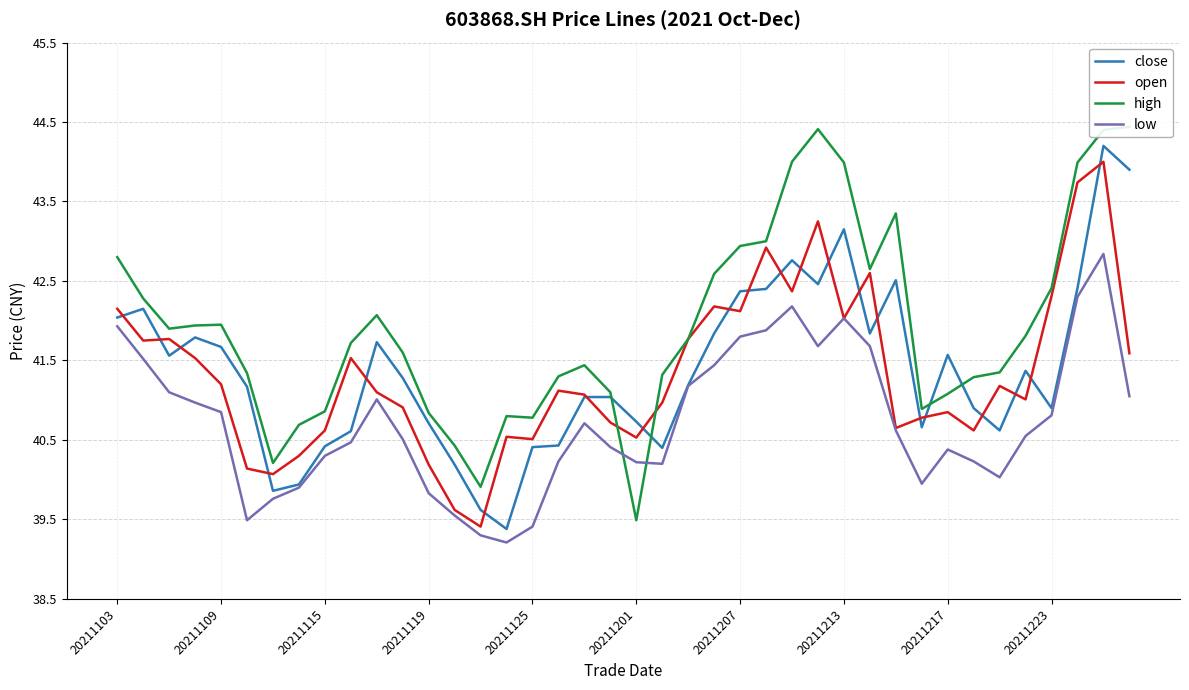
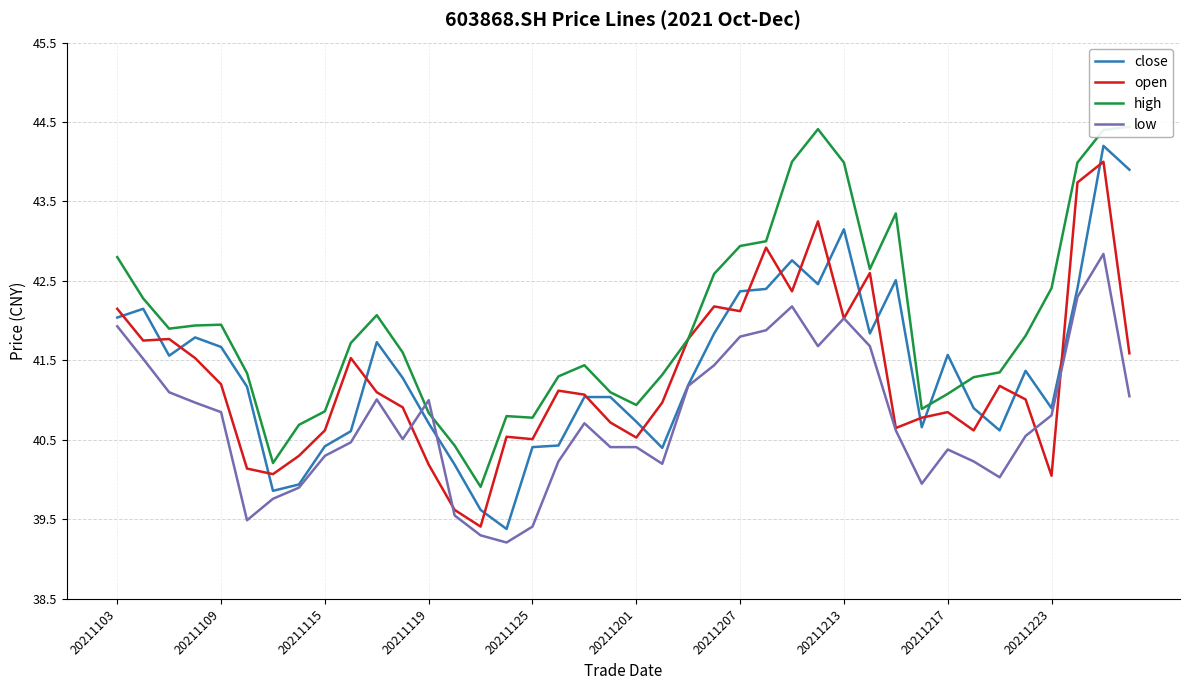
low, 20211119: 39.8 -> 41.0
high, 20211201: 39.5 -> 40.9
low, 20211201: 40.2 -> 40.4
open, 20211223: 42.3 -> 40.1
